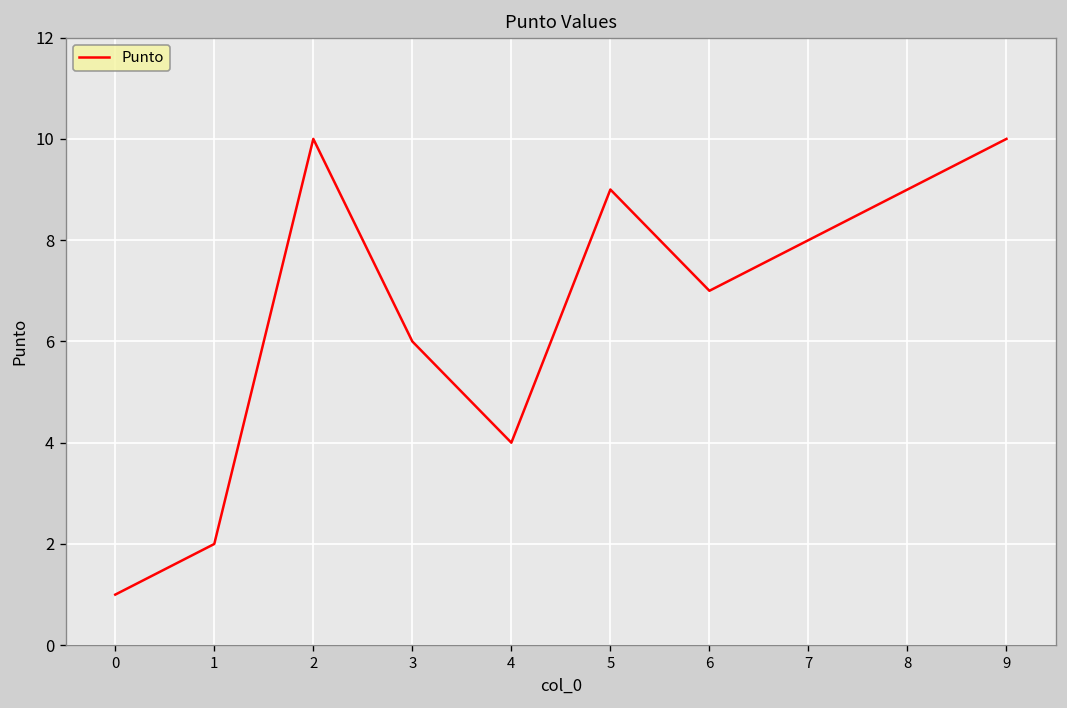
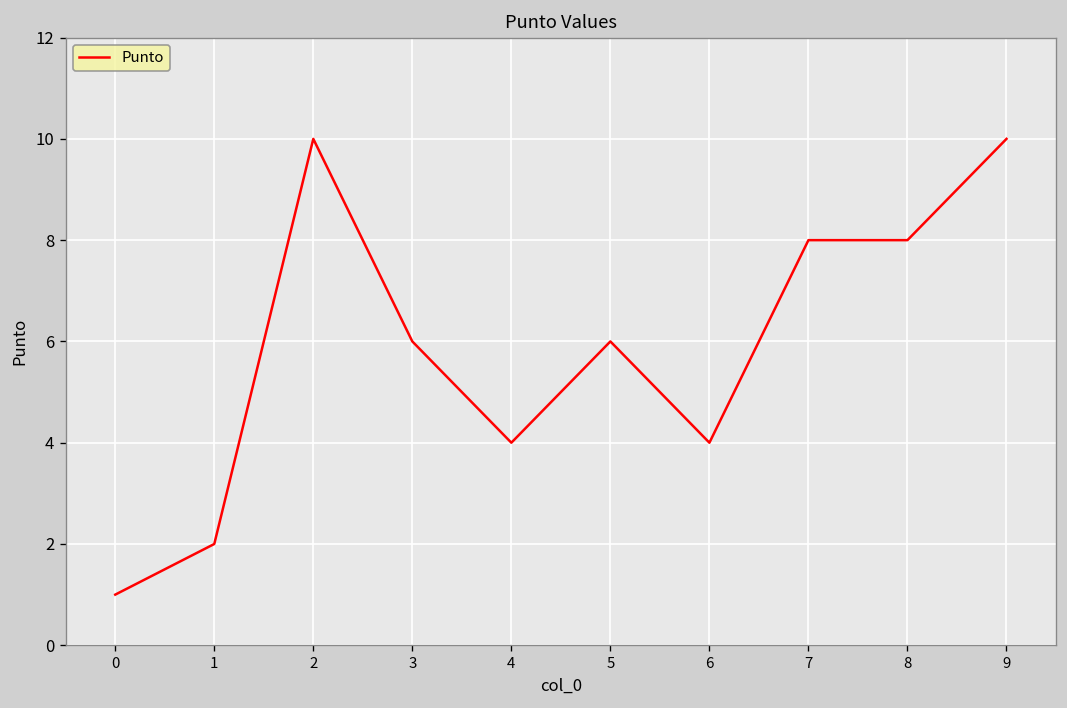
5: 9 -> 6
6: 7 -> 4
8: 9 -> 8
